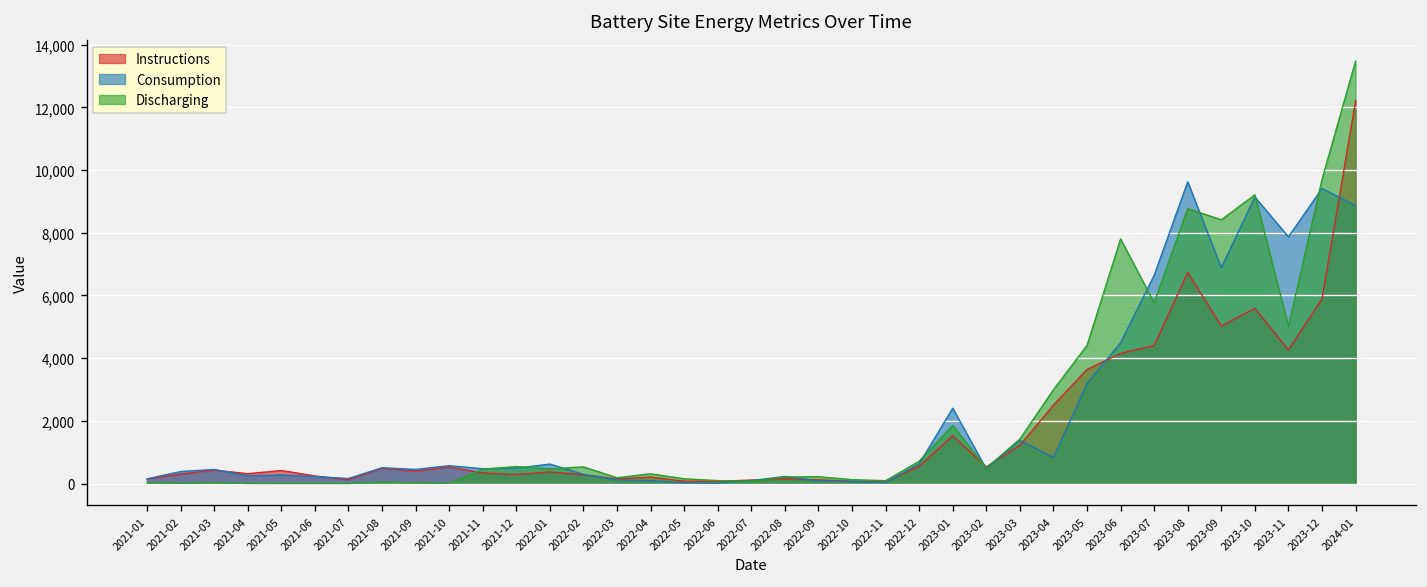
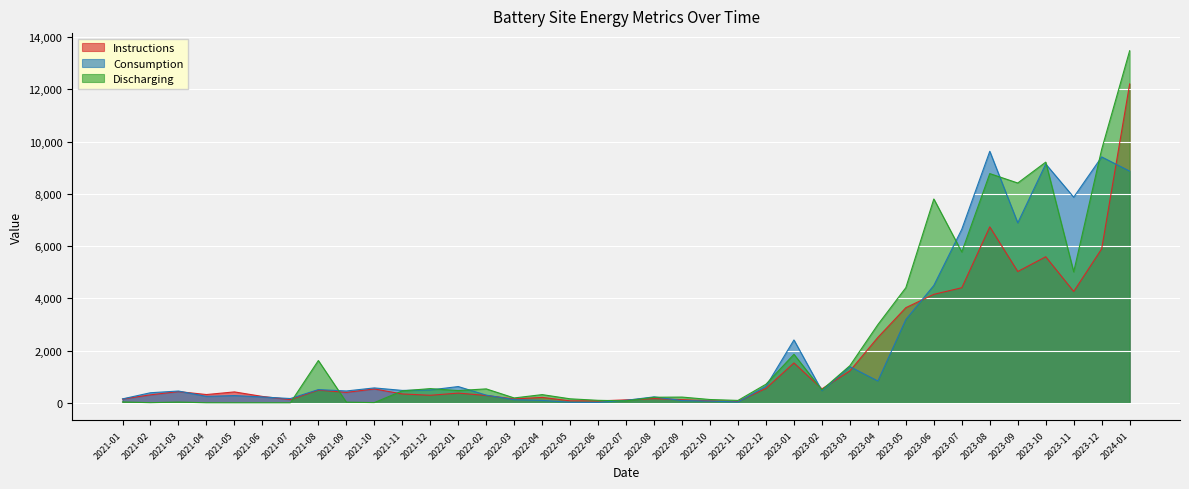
Discharging, 2021-08: 0 -> 1,600
